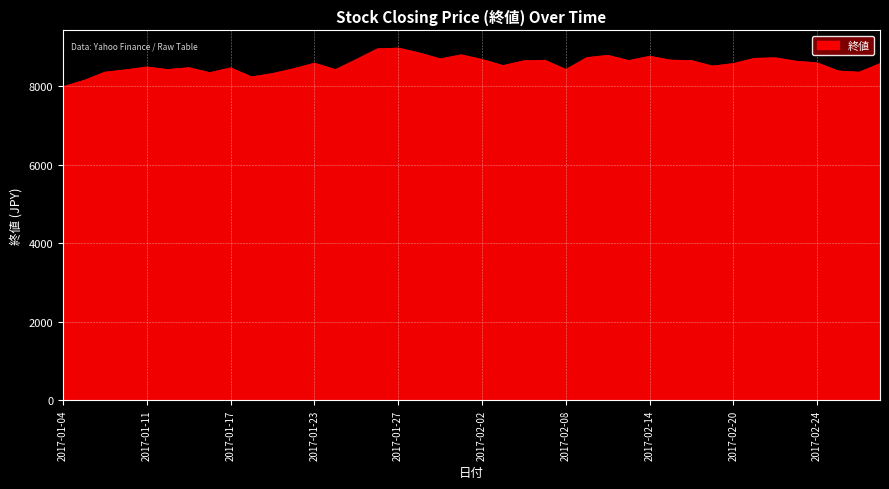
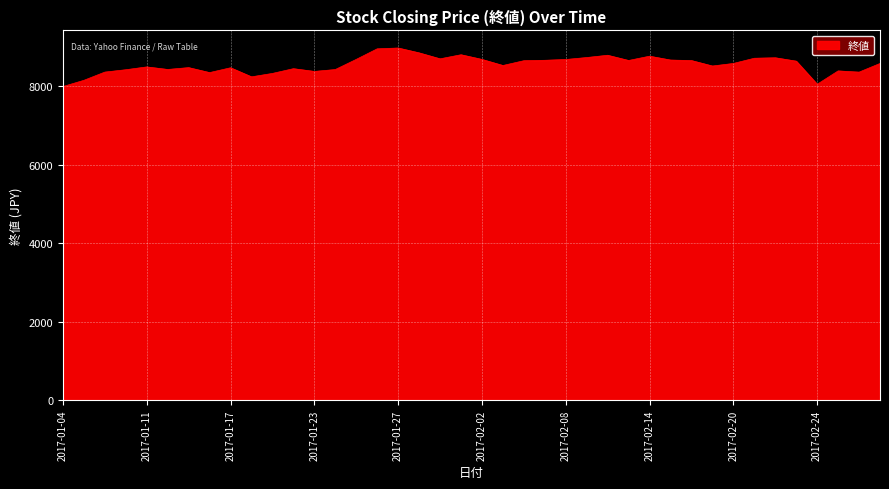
2017-01-23: 8600 -> 8400
2017-02-08: 8400 -> 8700
2017-02-24: 8600 -> 8100
